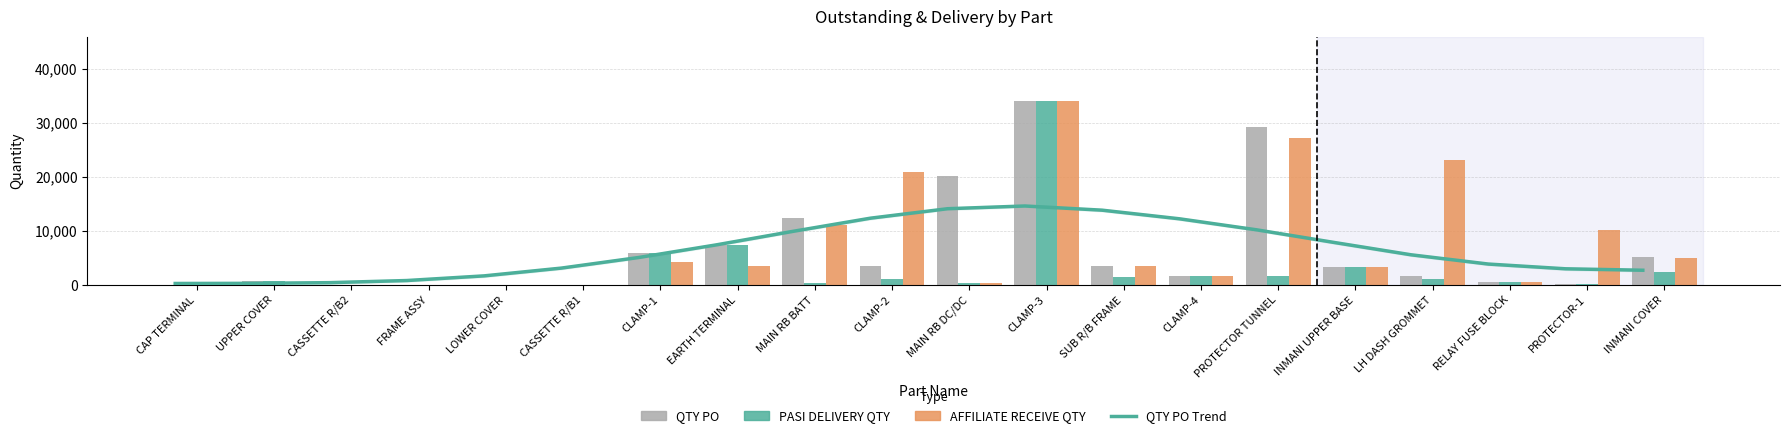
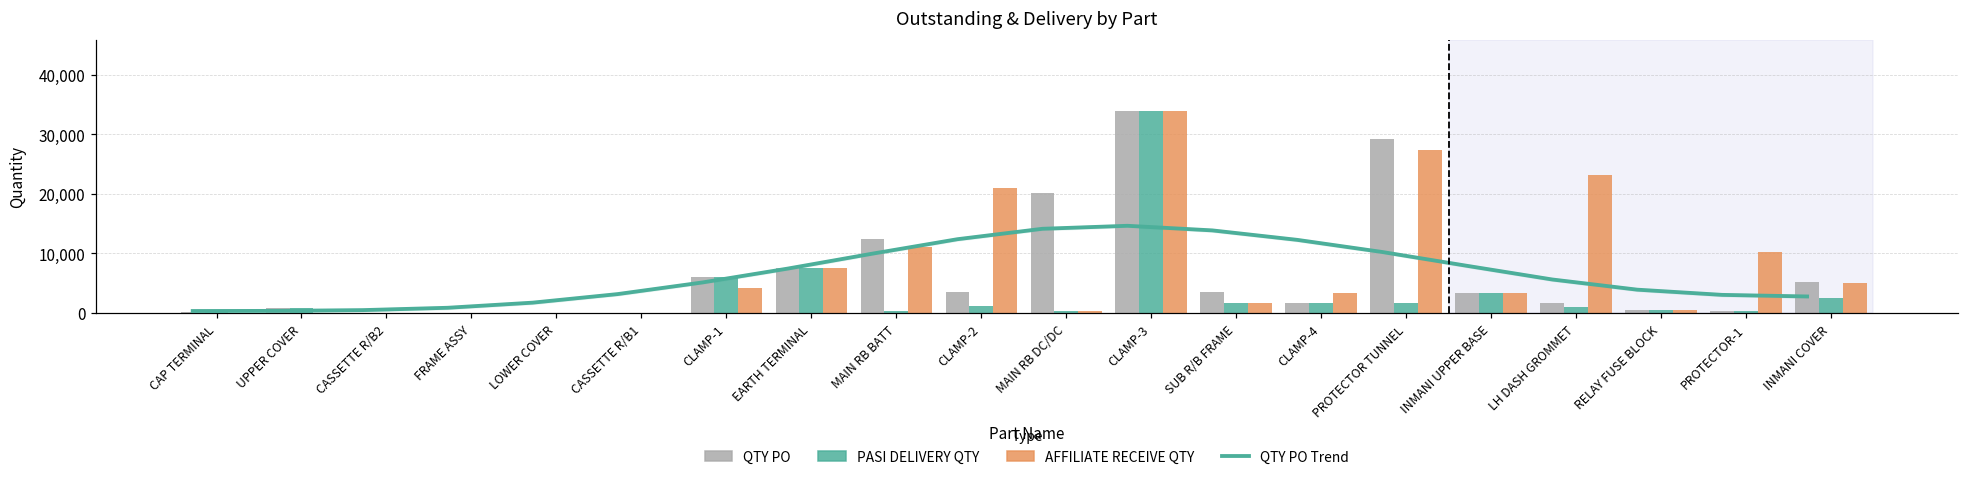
AFFILIATE RECEIVE QTY, EARTH TERMINAL: 4,000 -> 8,000
AFFILIATE RECEIVE QTY, SUB R/B FRAME: 4,000 -> 2,000
AFFILIATE RECEIVE QTY, CLAMP-4: 2,000 -> 3,000
